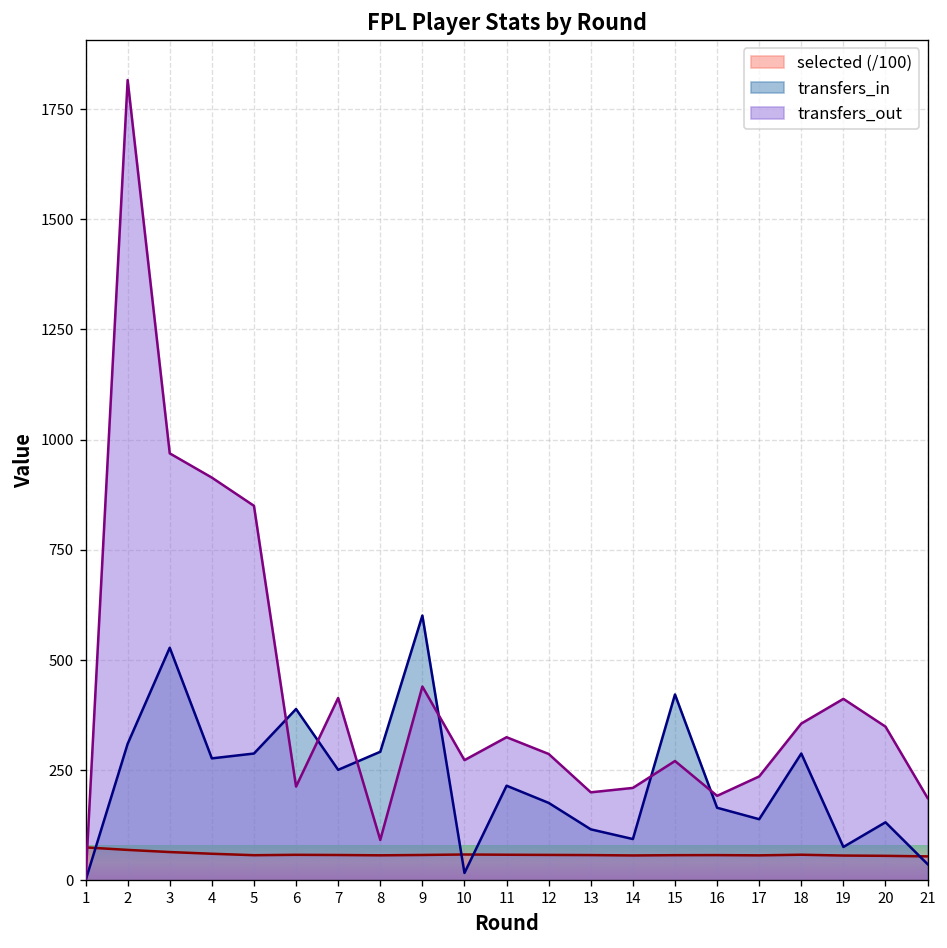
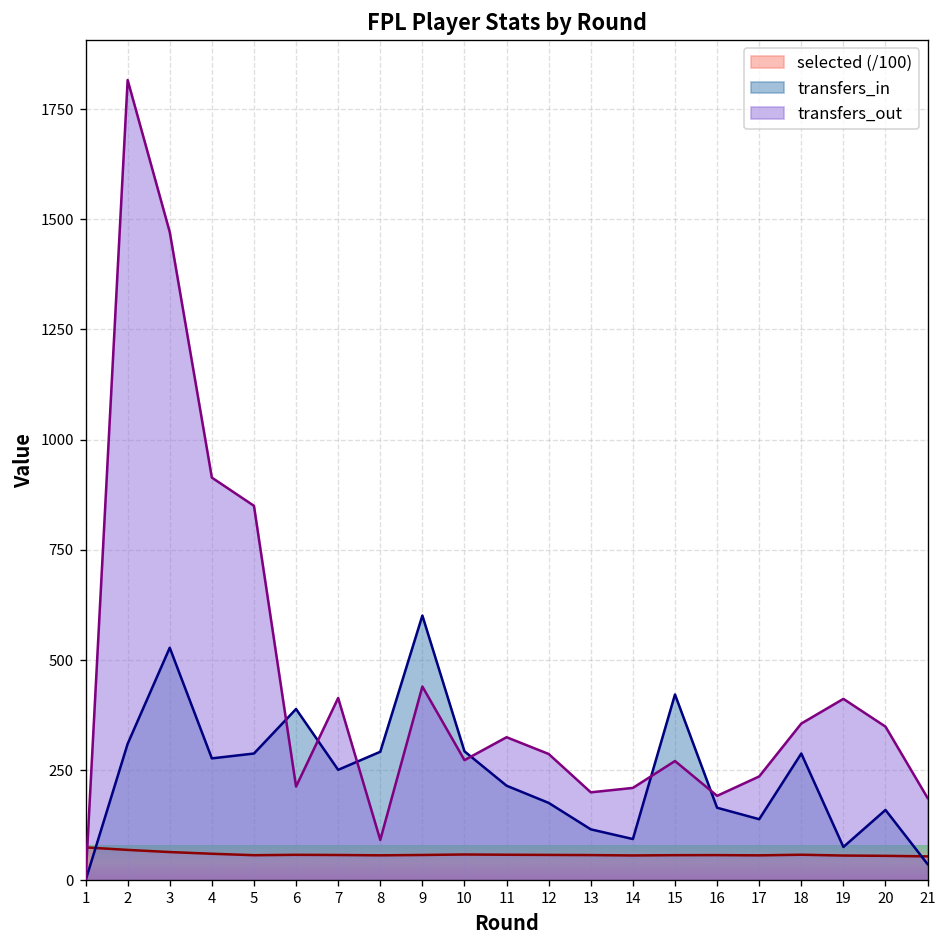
transfers_out, 3: 970 -> 1470
transfers_in, 10: 20 -> 290
transfers_in, 20: 130 -> 160
